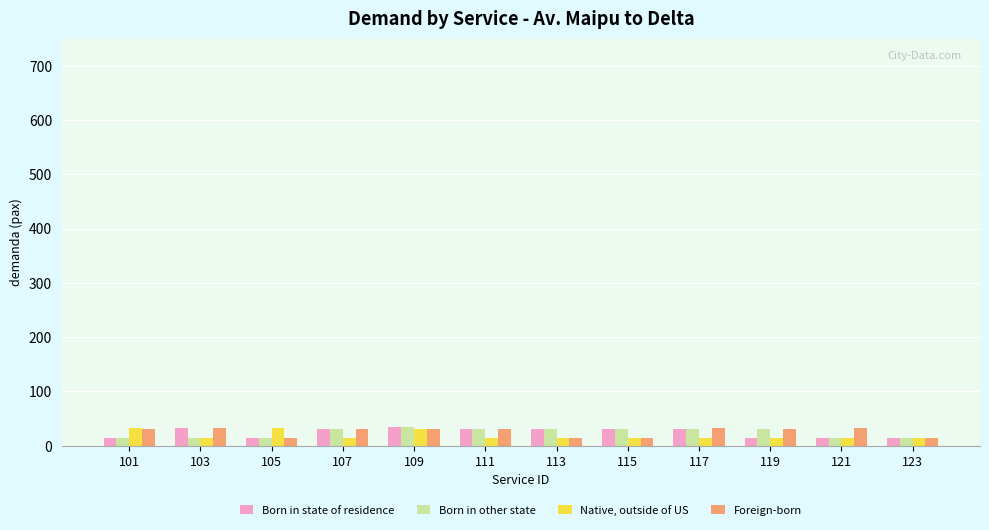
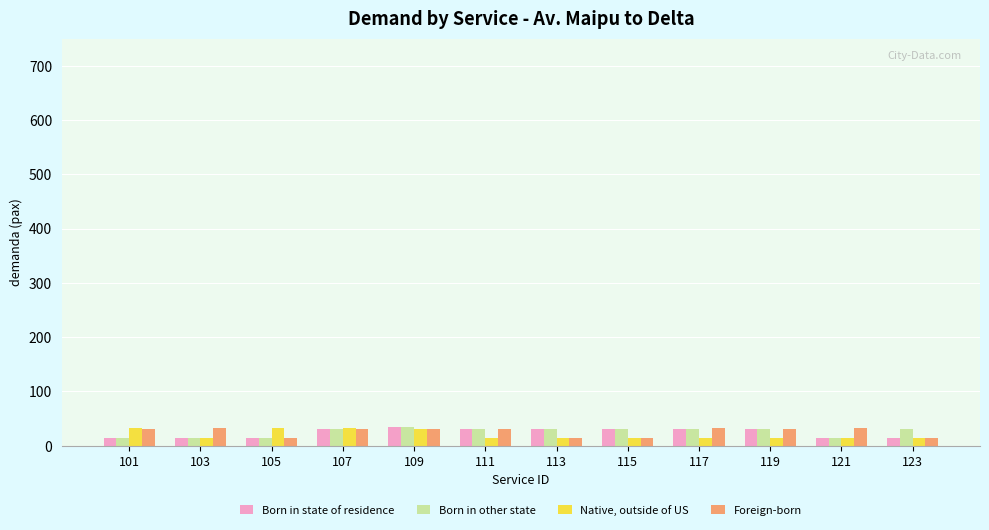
Born in state of residence, 103: 30 -> 20
Native, outside of US, 107: 20 -> 30
Born in state of residence, 119: 20 -> 30
Born in other state, 123: 20 -> 30
